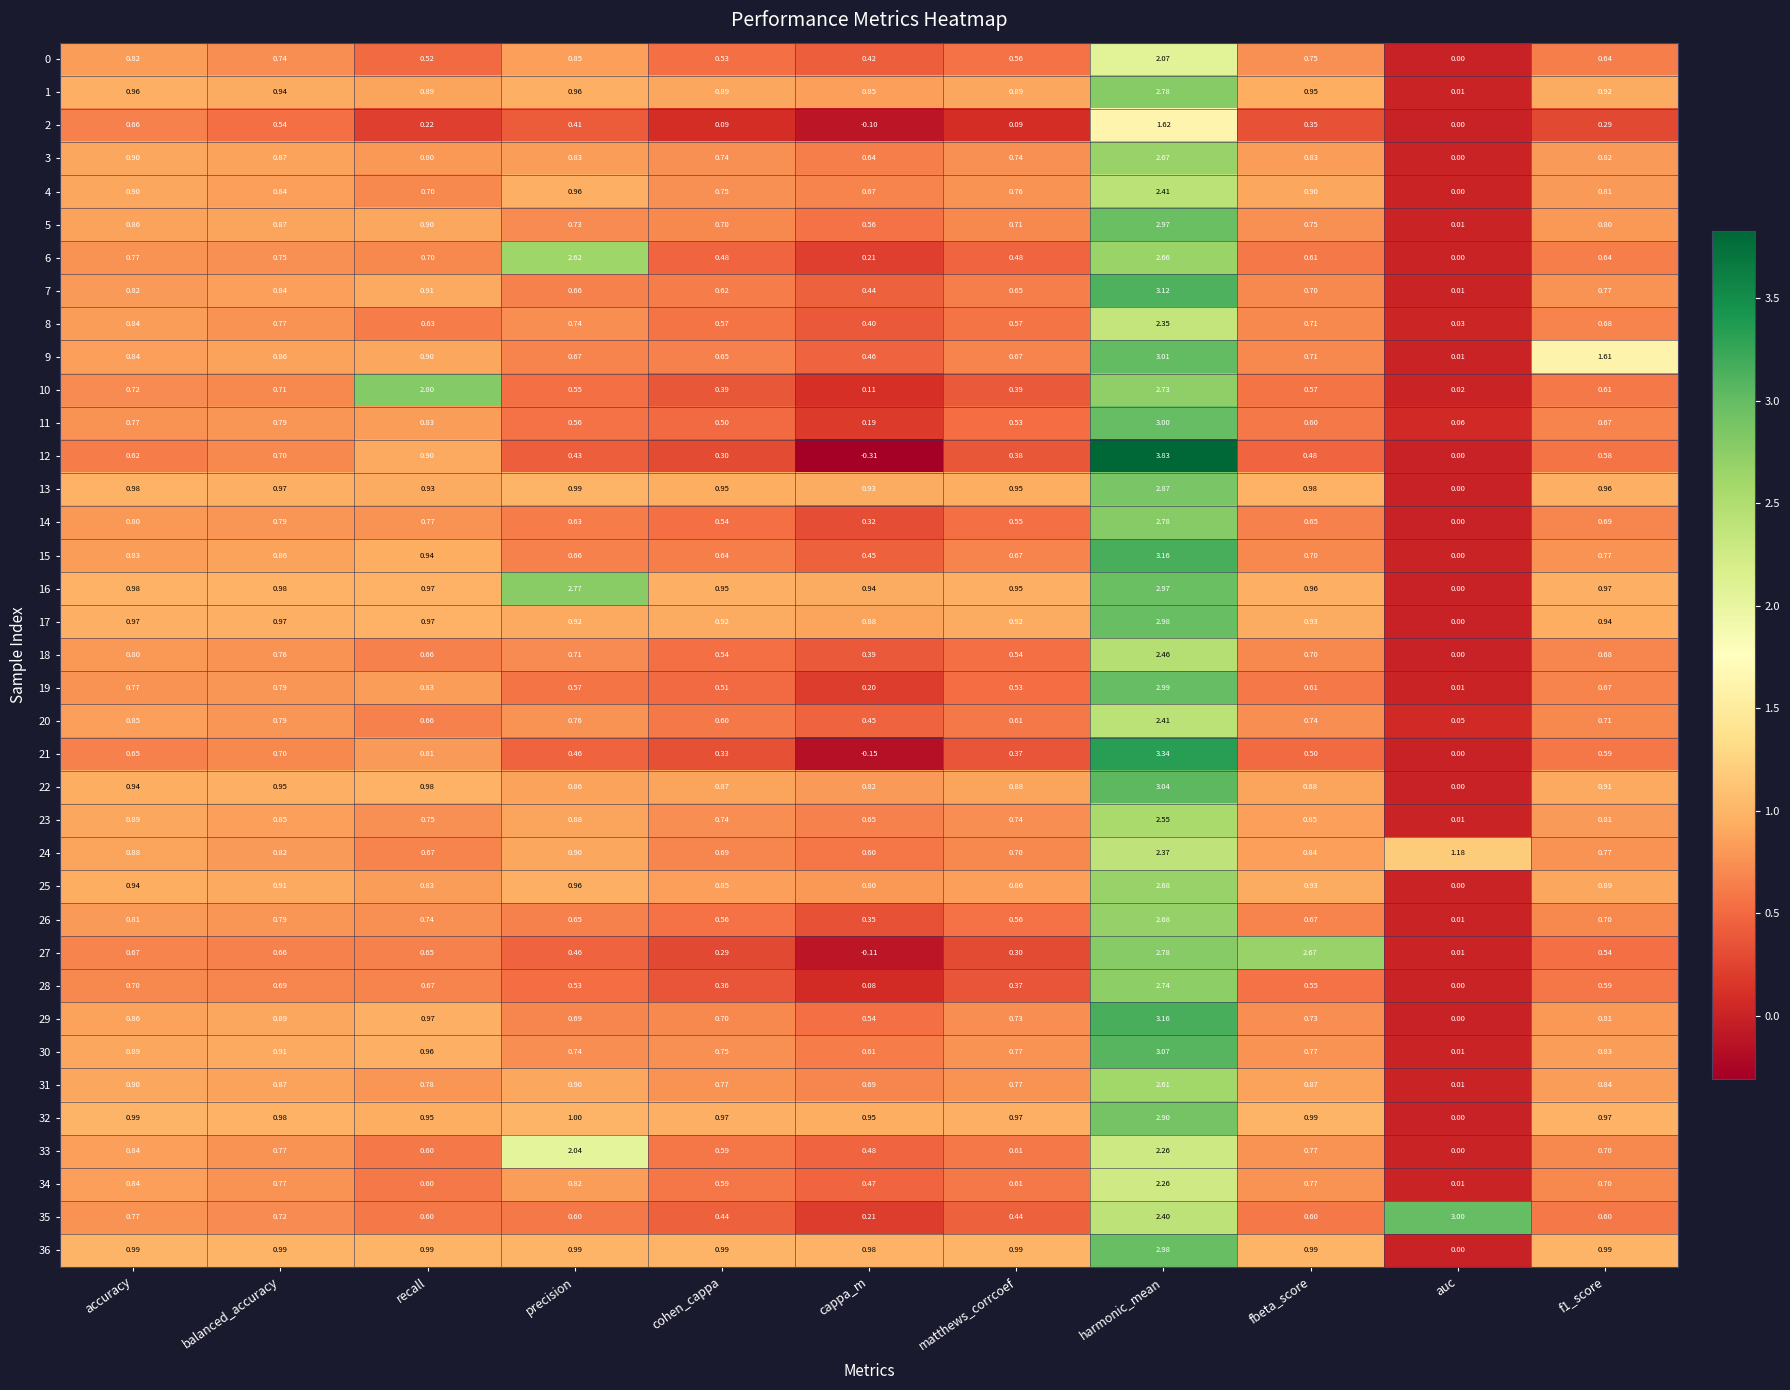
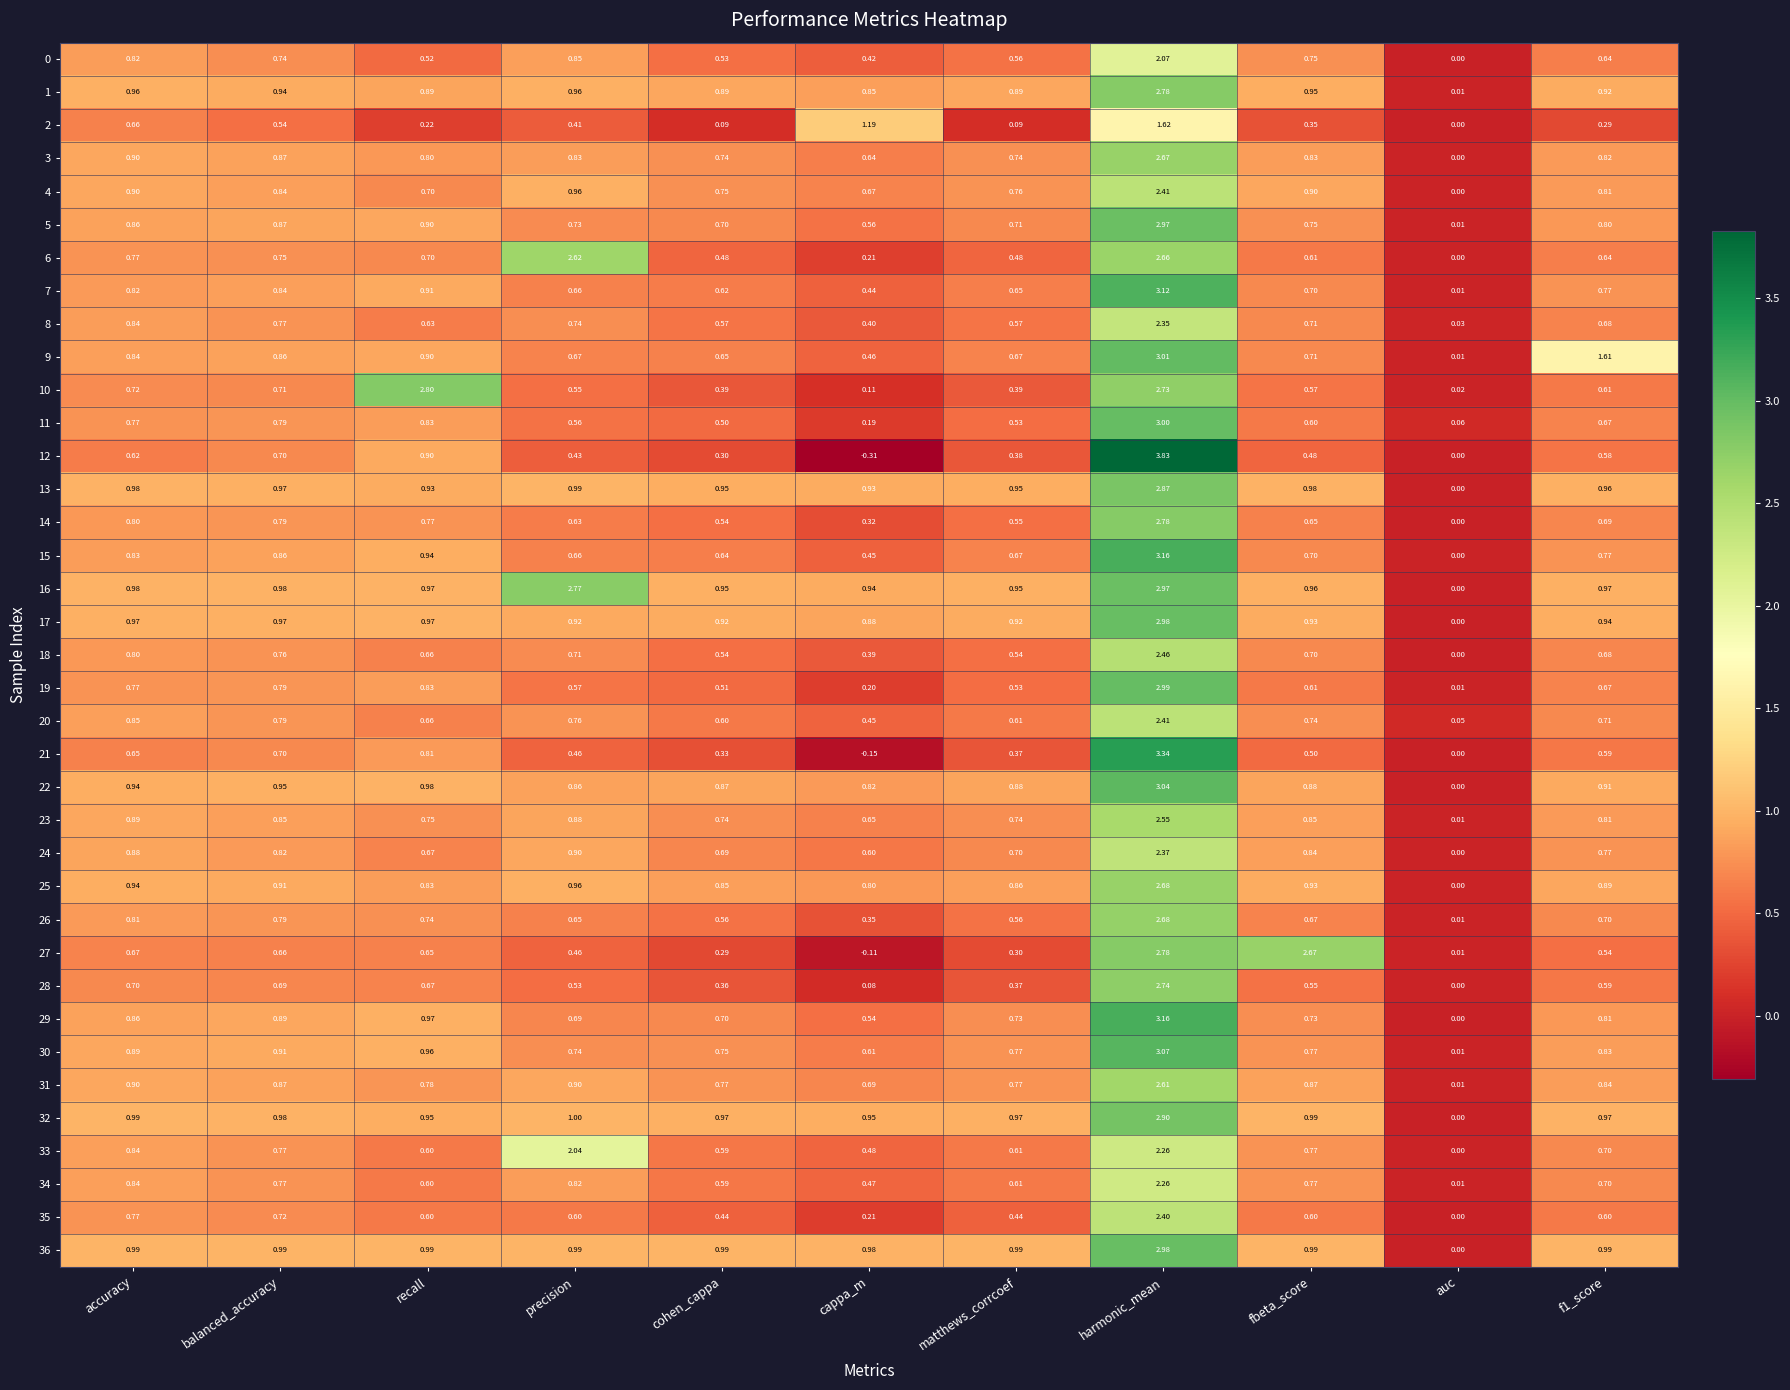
2, cappa_m: -0.10 -> 1.19
24, auc: 1.18 -> 0.00
35, auc: 3.00 -> 0.00
